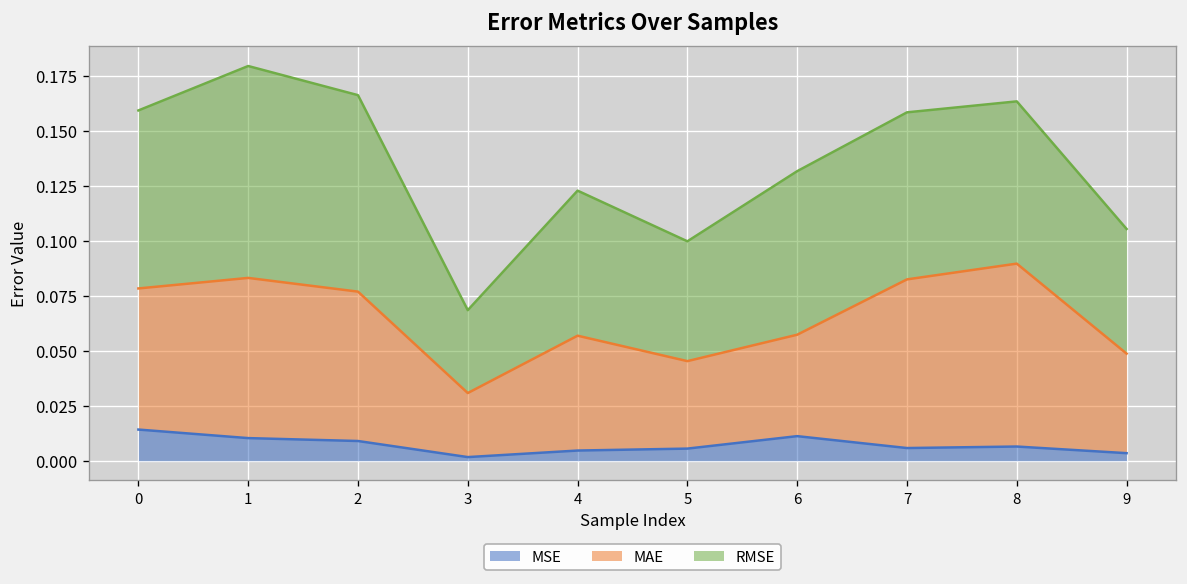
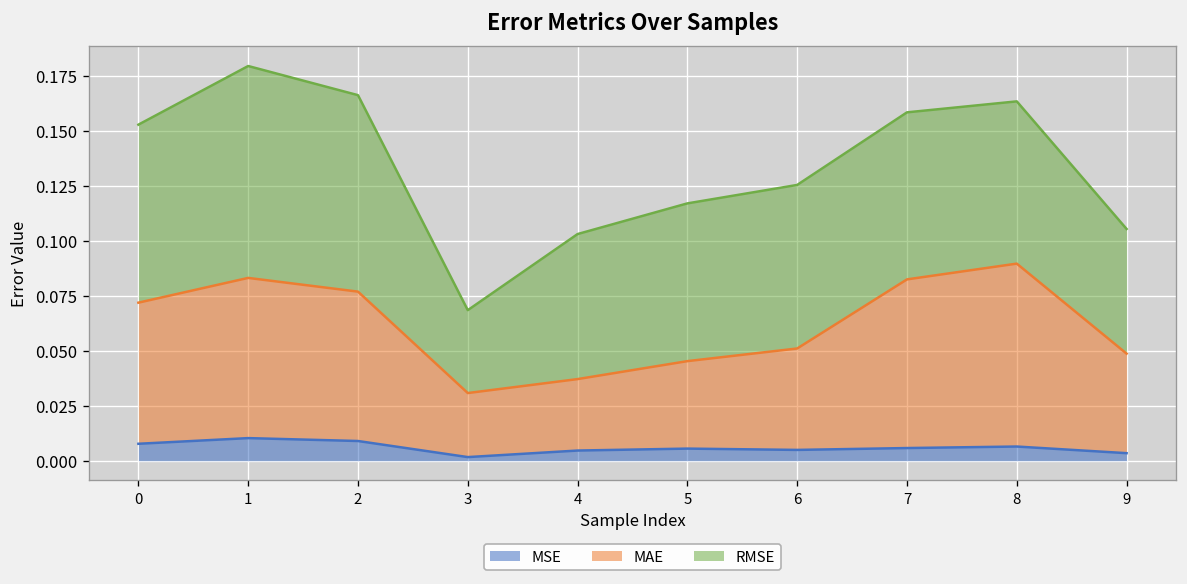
MSE, 0: 0.014 -> 0.008
MAE, 4: 0.052 -> 0.033
RMSE, 5: 0.055 -> 0.072
MSE, 6: 0.011 -> 0.005
